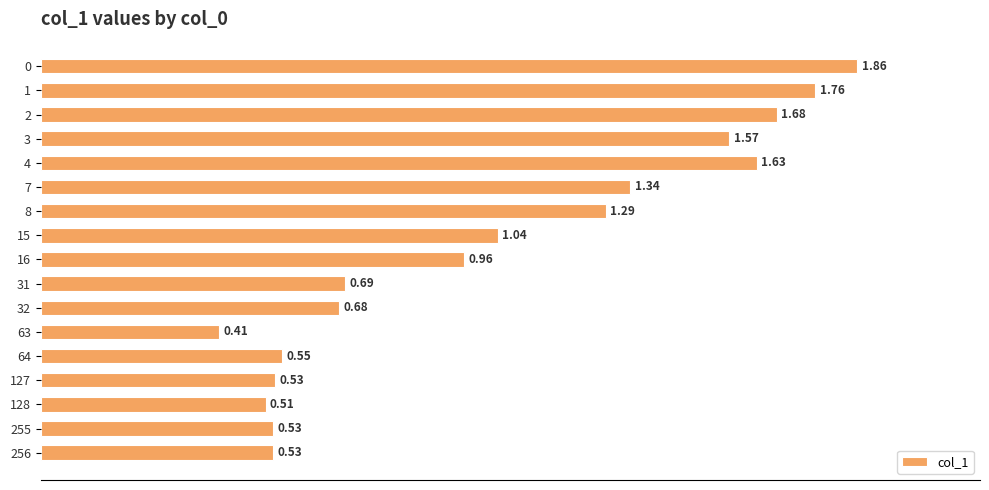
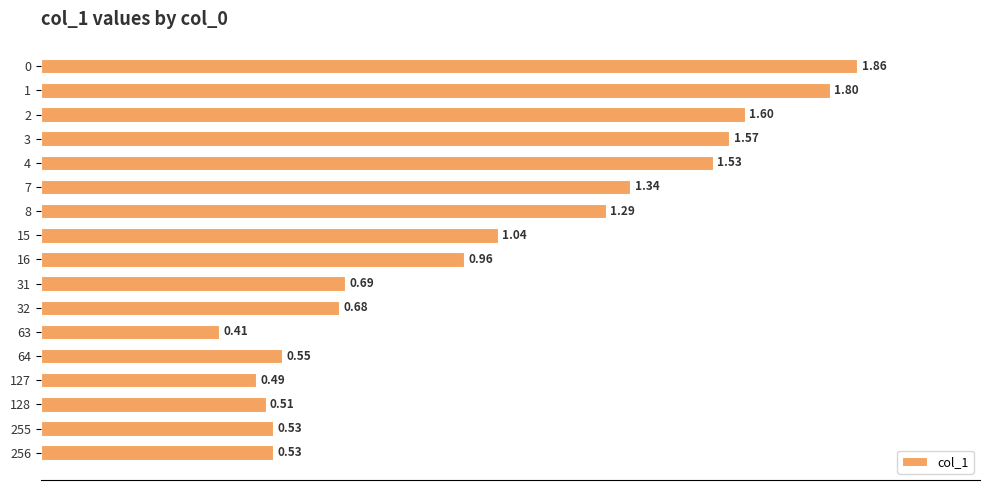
1: 1.76 -> 1.80
2: 1.68 -> 1.60
4: 1.63 -> 1.53
127: 0.53 -> 0.49
